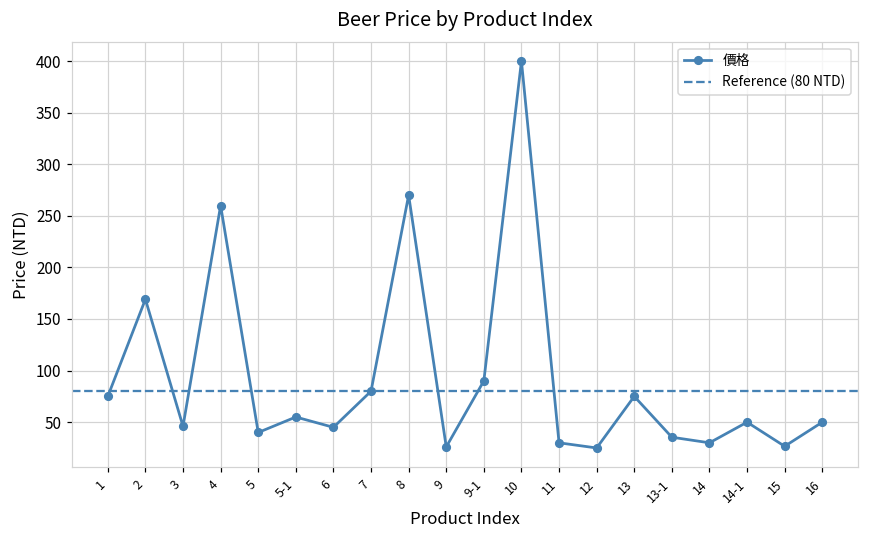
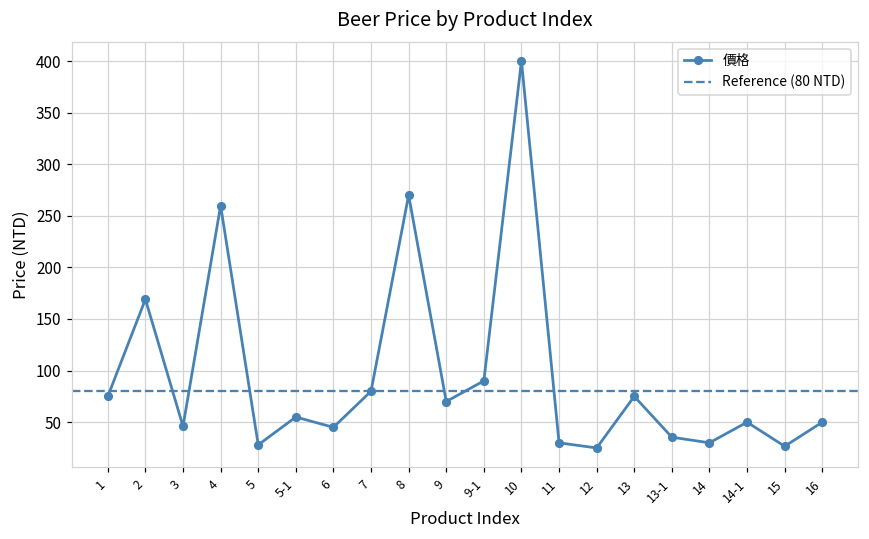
5: 40 -> 30
9: 30 -> 70
